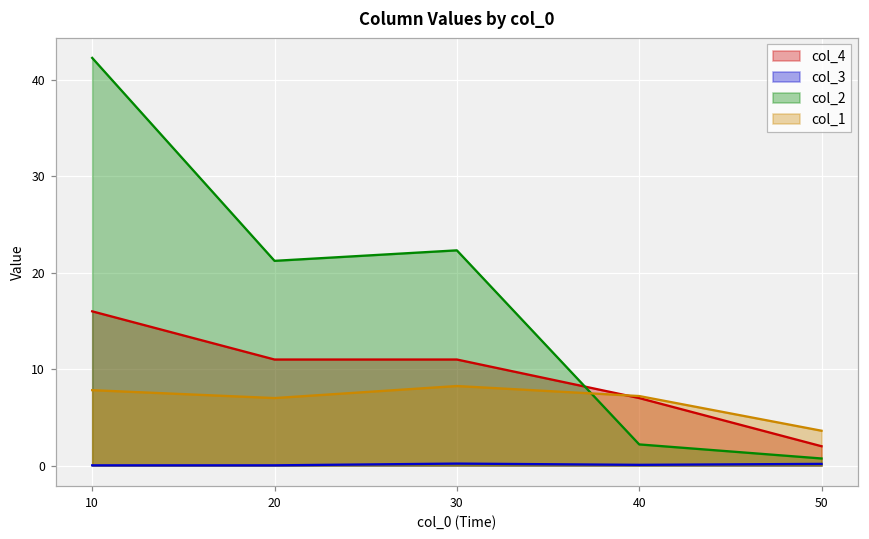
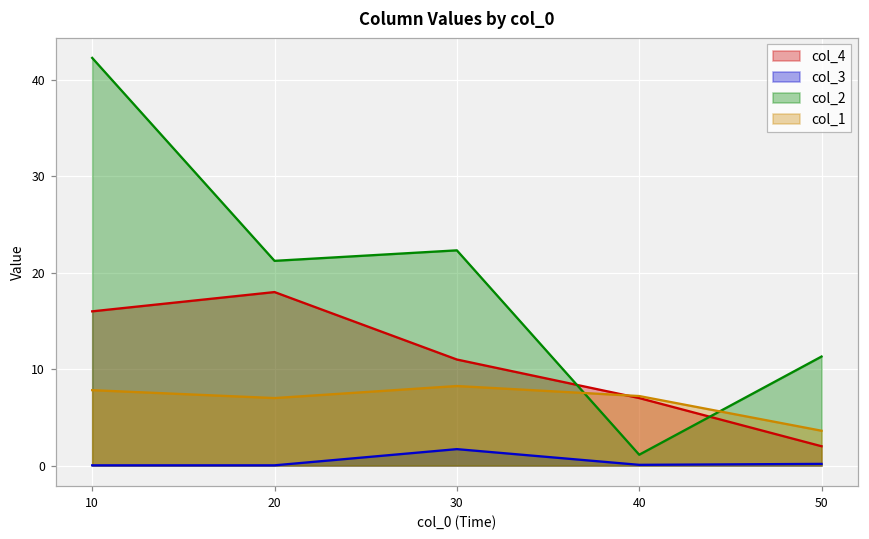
col_4, 20: 11 -> 18
col_3, 30: 0 -> 2
col_2, 40: 2 -> 1
col_2, 50: 1 -> 11
